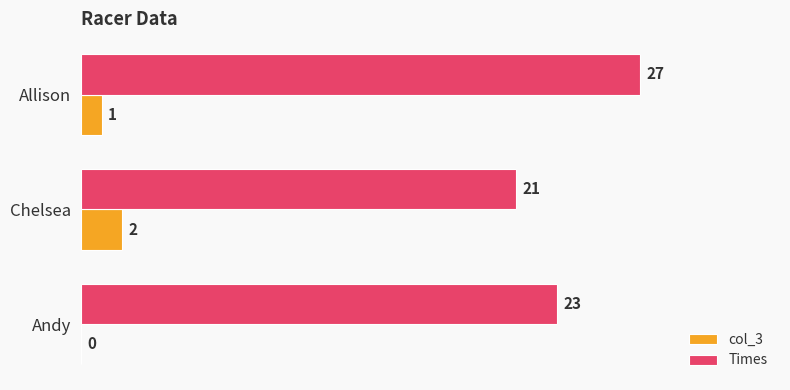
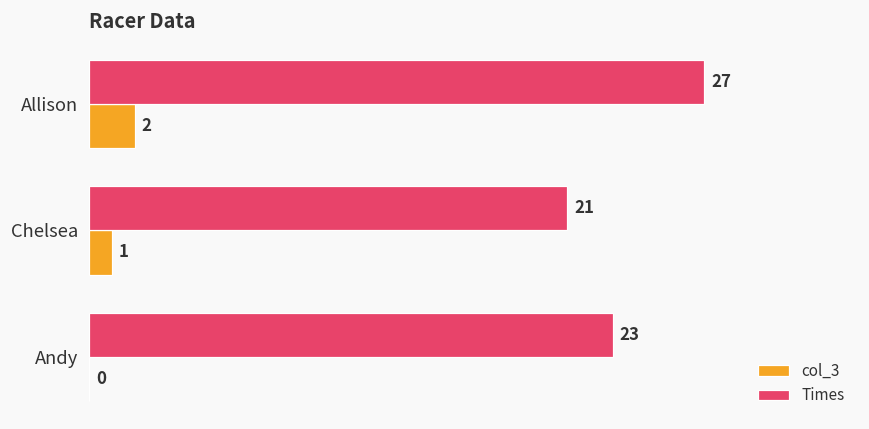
col_3, Allison: 1 -> 2
col_3, Chelsea: 2 -> 1
